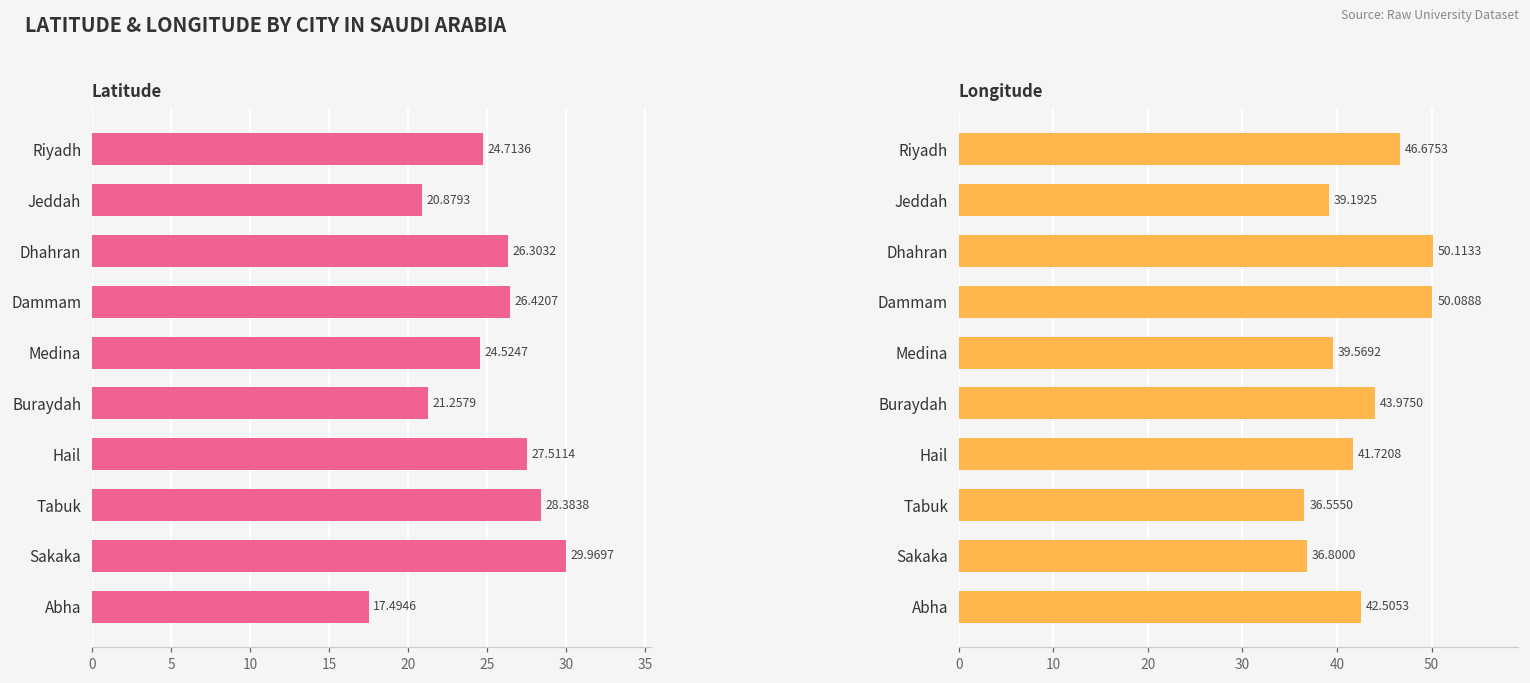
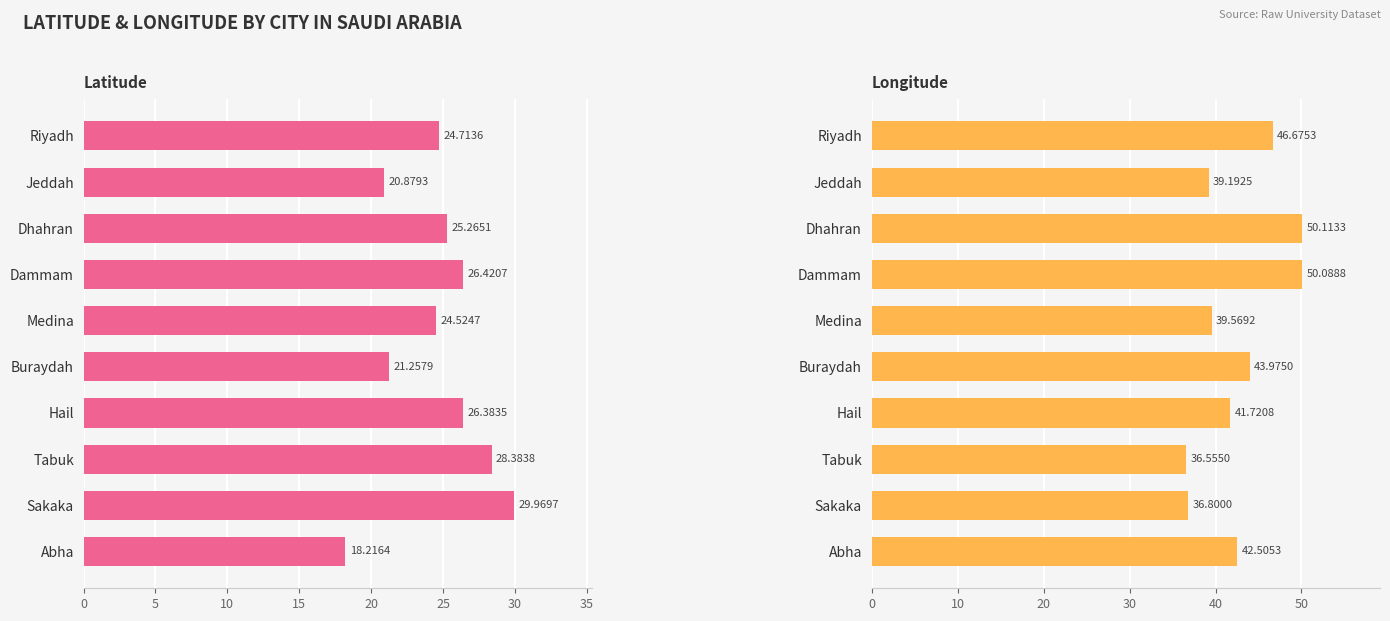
Latitude, Dhahran: 26.3032 -> 25.2651
Latitude, Hail: 27.5114 -> 26.3835
Latitude, Abha: 17.4946 -> 18.2164
